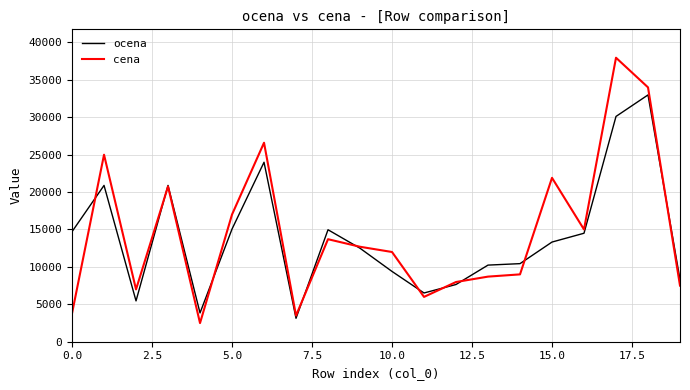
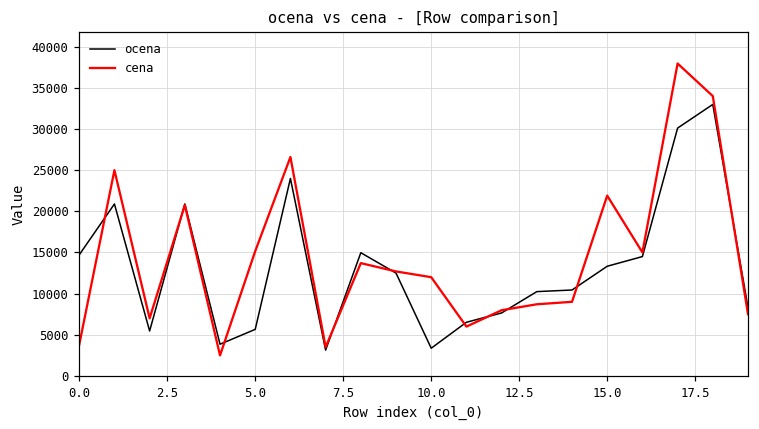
ocena, 5.0: 15000 -> 6000
cena, 5.0: 17000 -> 15000
ocena, 10.0: 9000 -> 3000
